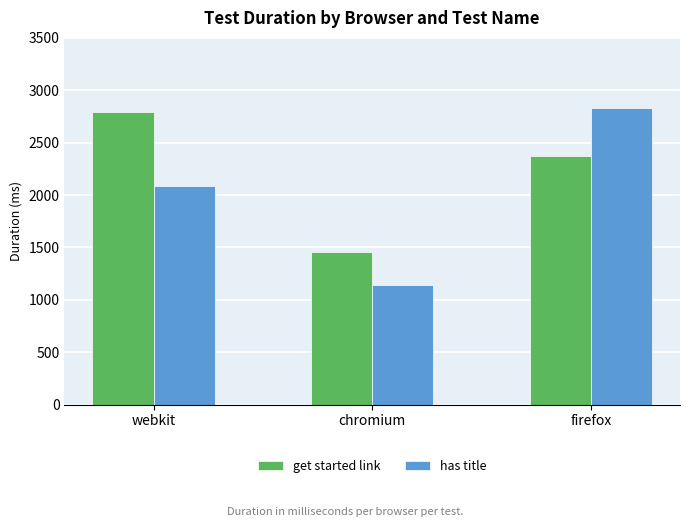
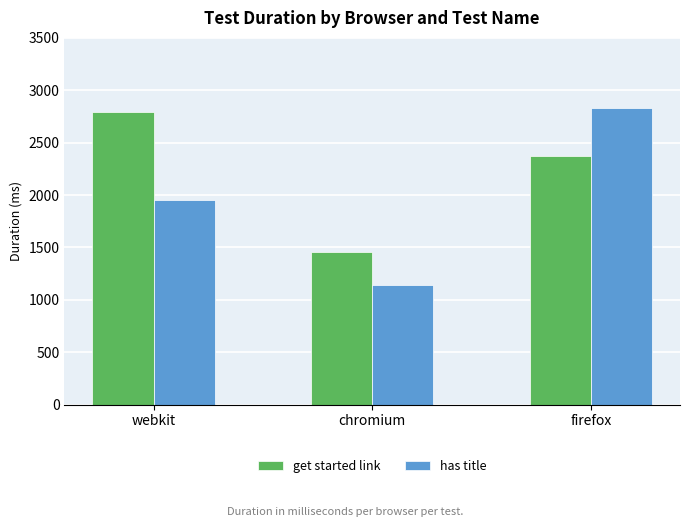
has title, webkit: 2090 -> 1960
